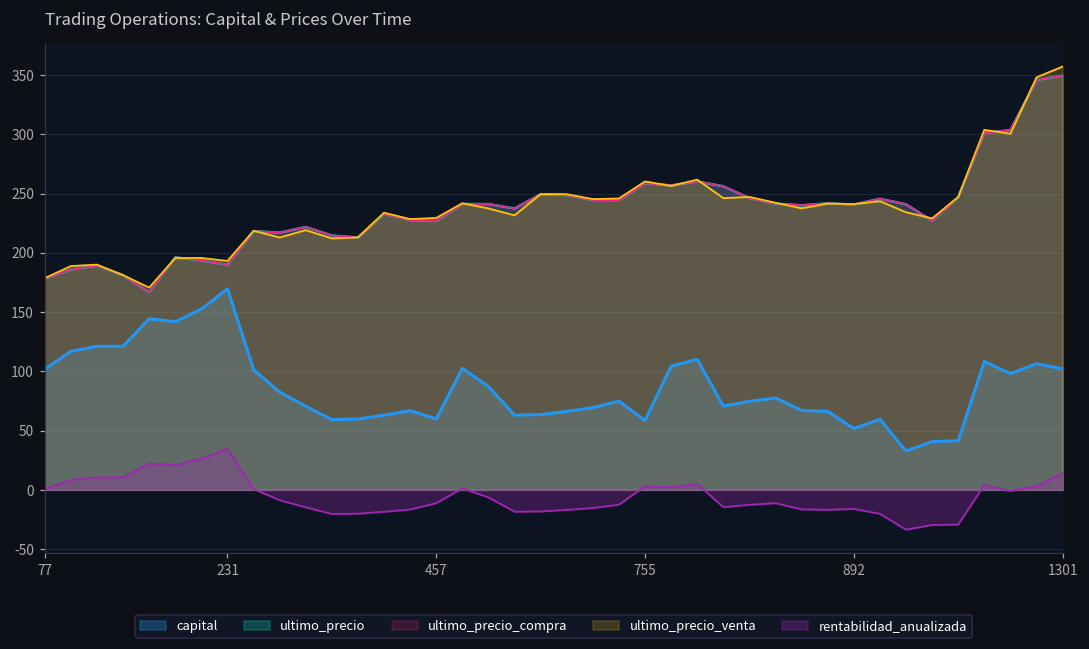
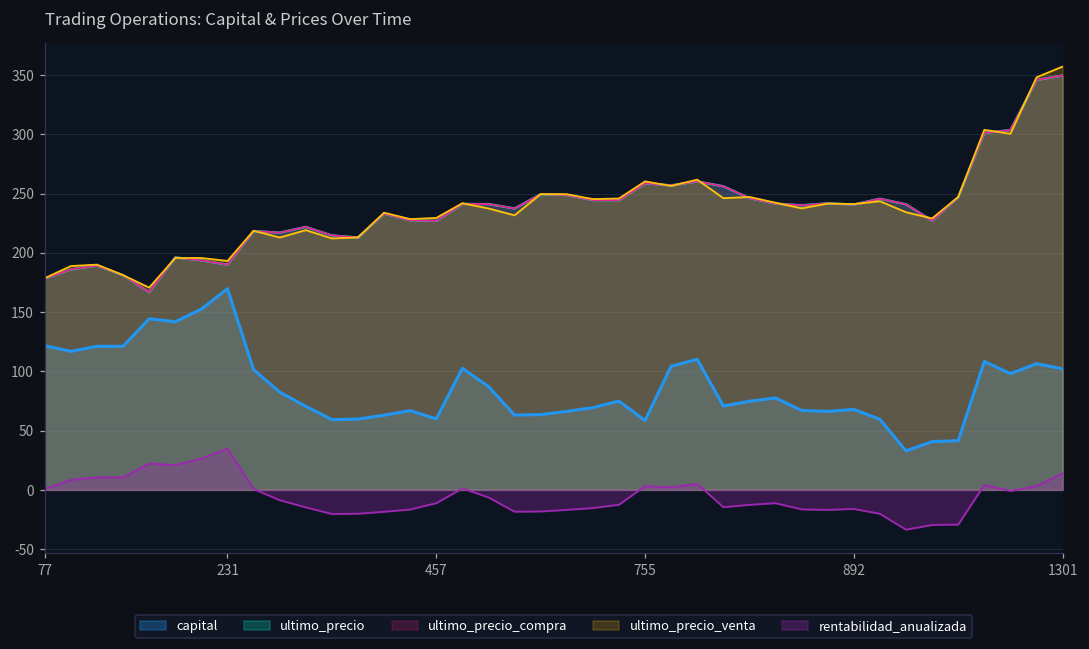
capital, 77: 102 -> 122
capital, 892: 52 -> 68
